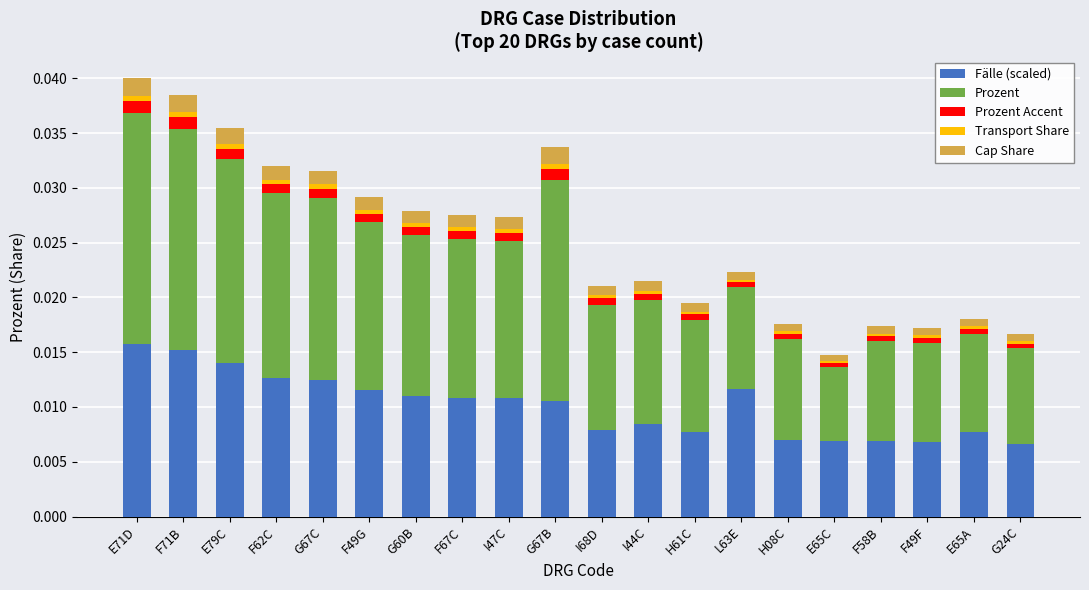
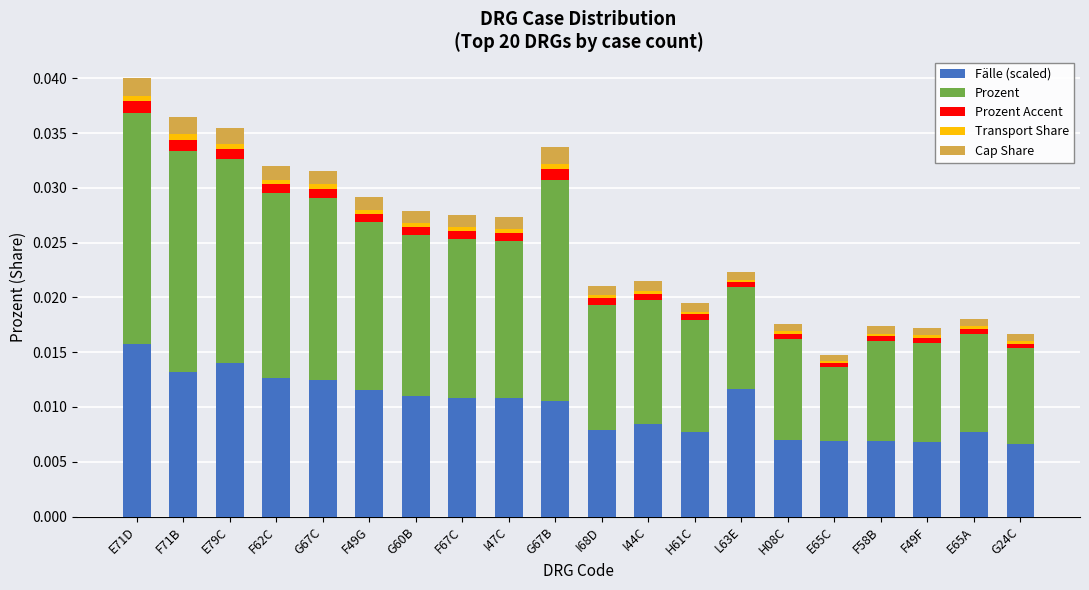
Fälle (scaled), F71B: 0.0152 -> 0.0131
